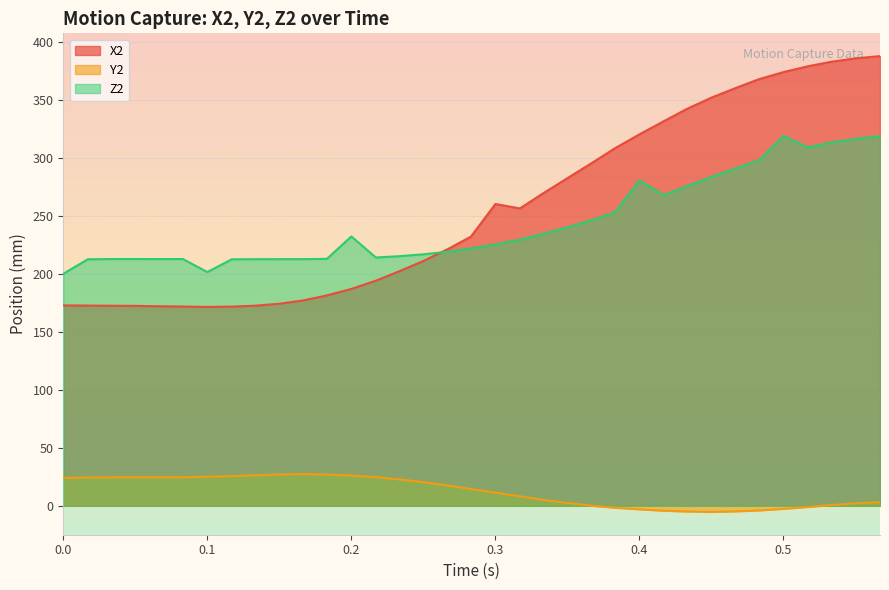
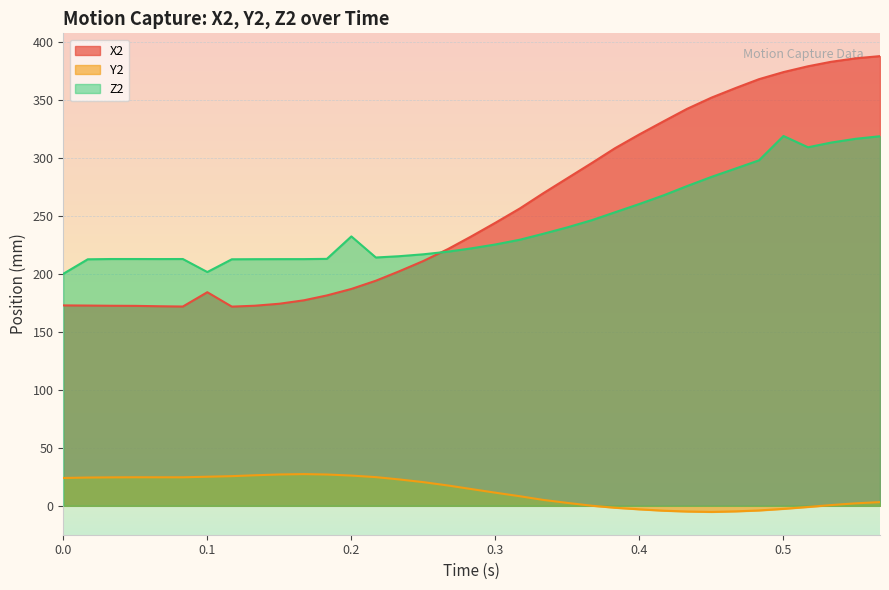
X2, 0.1: 172 -> 184
X2, 0.3: 261 -> 244
Z2, 0.4: 281 -> 261
